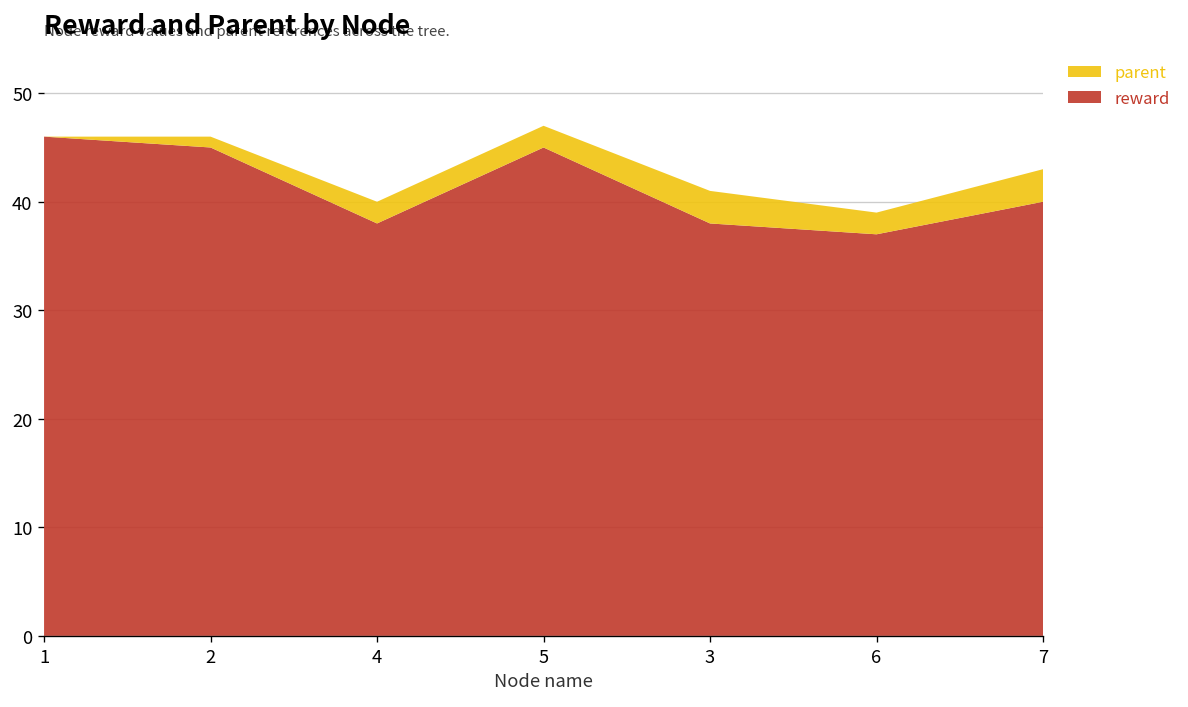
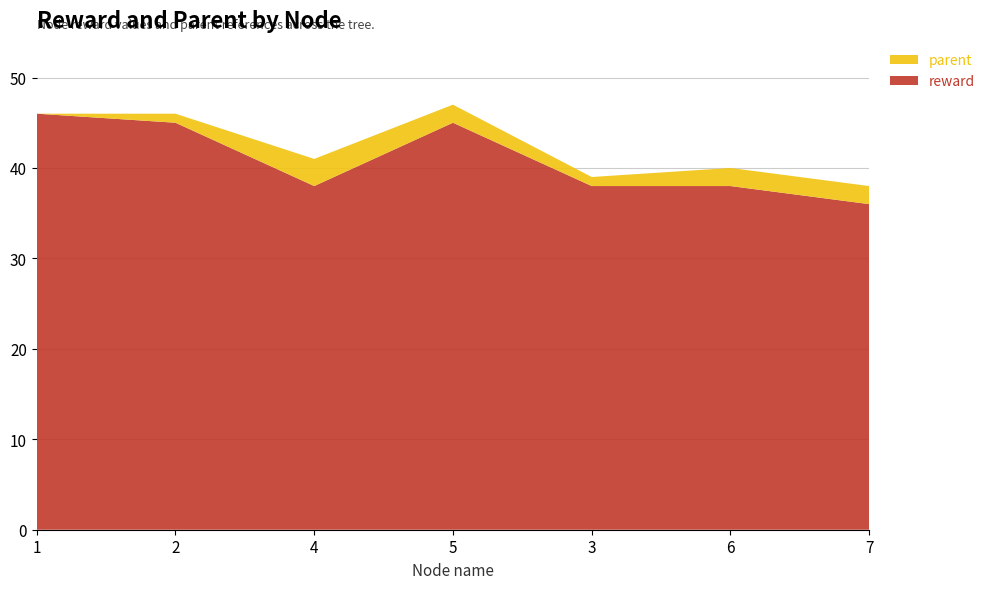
parent, 4: 2 -> 3
parent, 3: 3 -> 1
reward, 6: 37 -> 38
reward, 7: 40 -> 36
parent, 7: 3 -> 2
